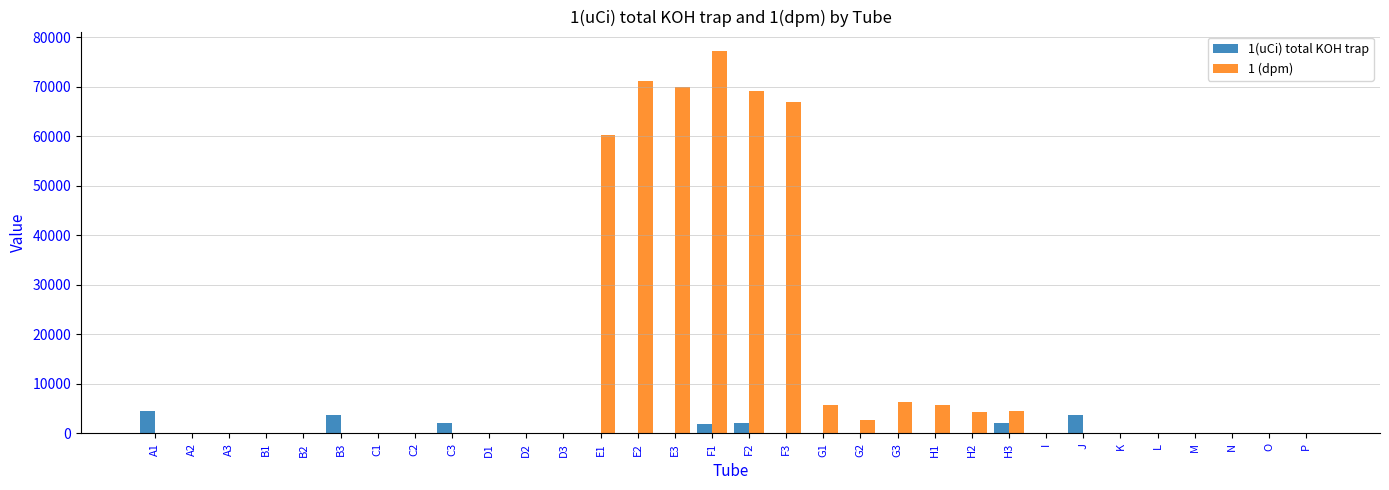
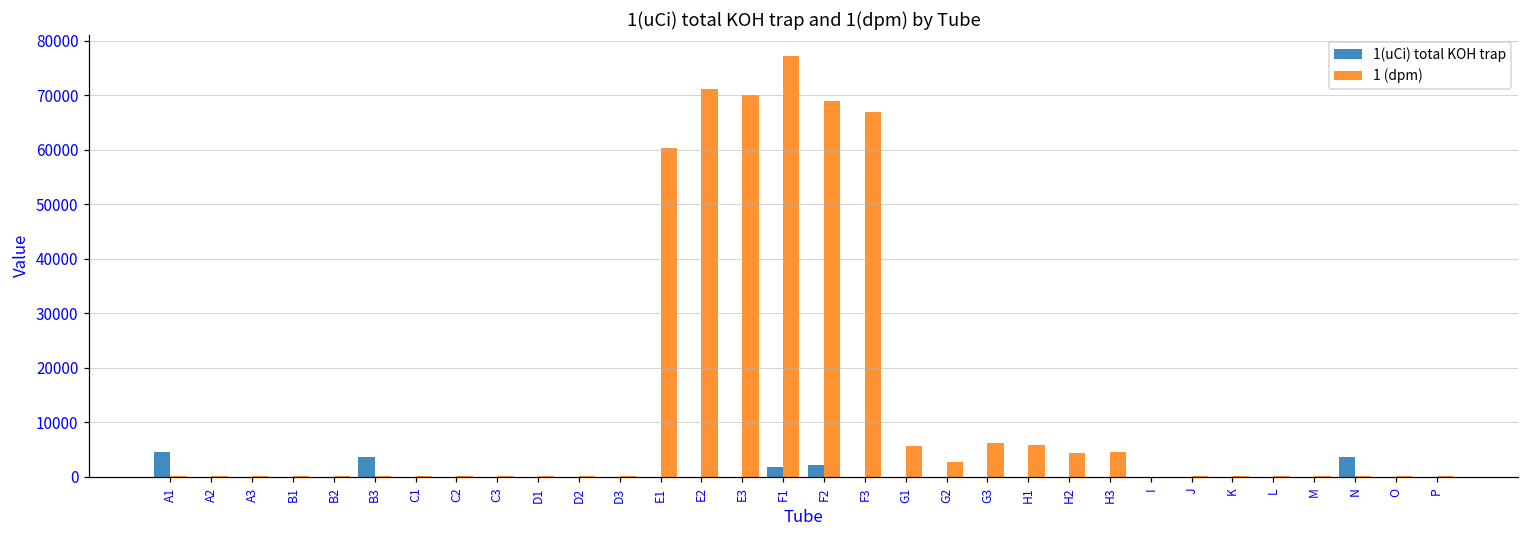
1(uCi) total KOH trap, C3: 2000 -> 0
1(uCi) total KOH trap, H3: 2000 -> 0
1(uCi) total KOH trap, J: 4000 -> 0
1(uCi) total KOH trap, N: 0 -> 4000
